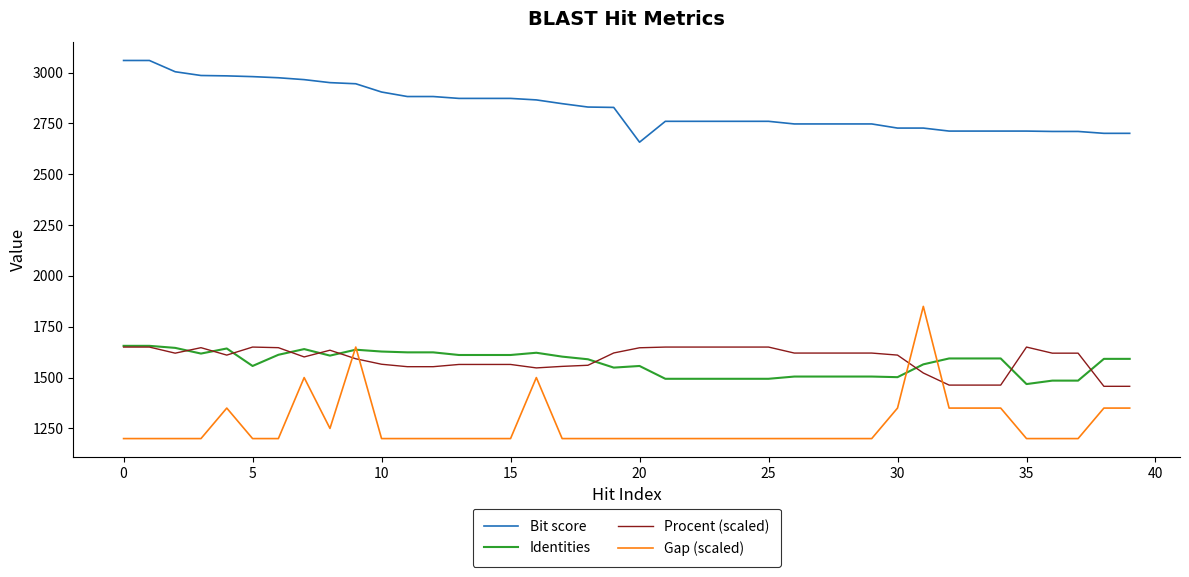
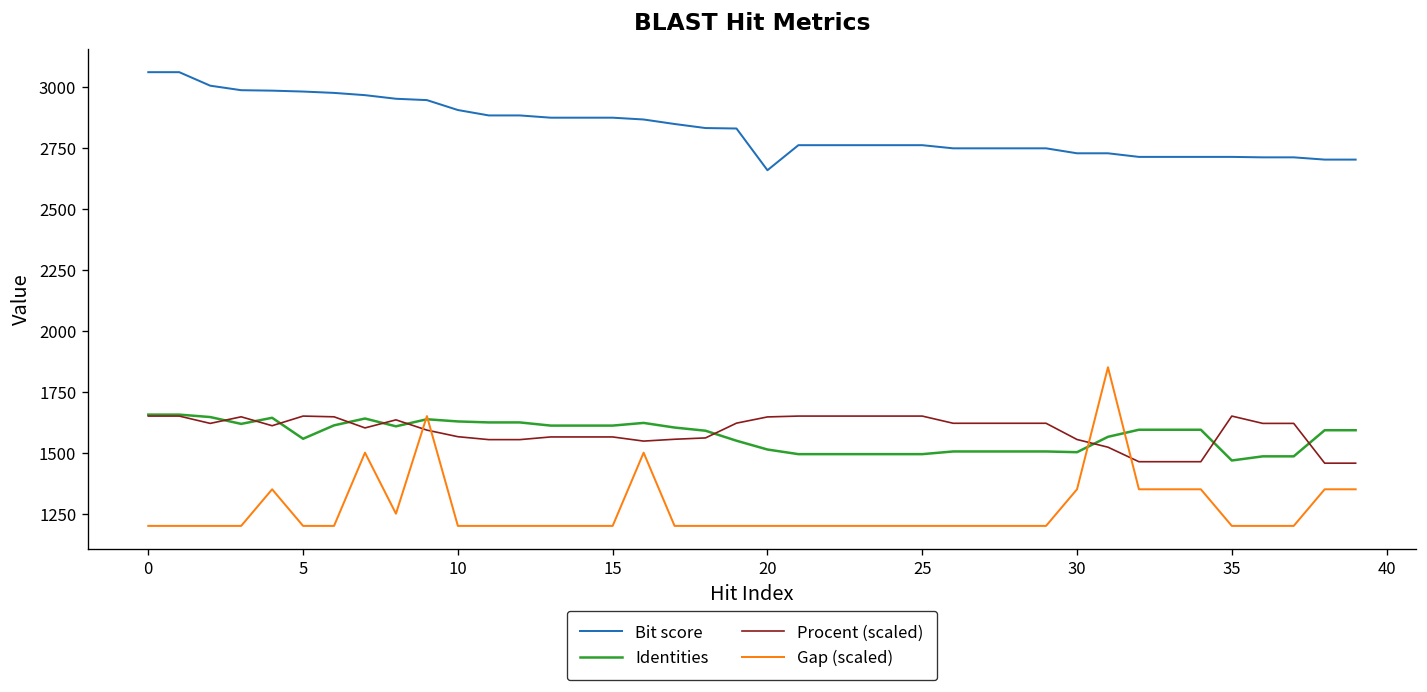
Identities, 20: 1560 -> 1510
Procent (scaled), 30: 1610 -> 1550
